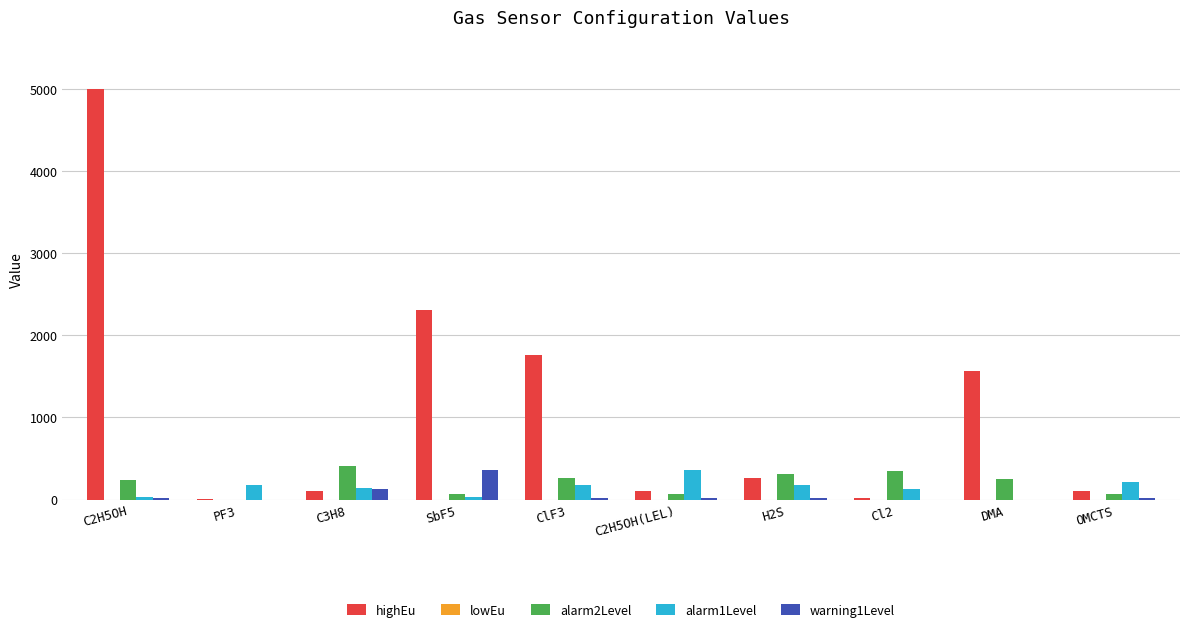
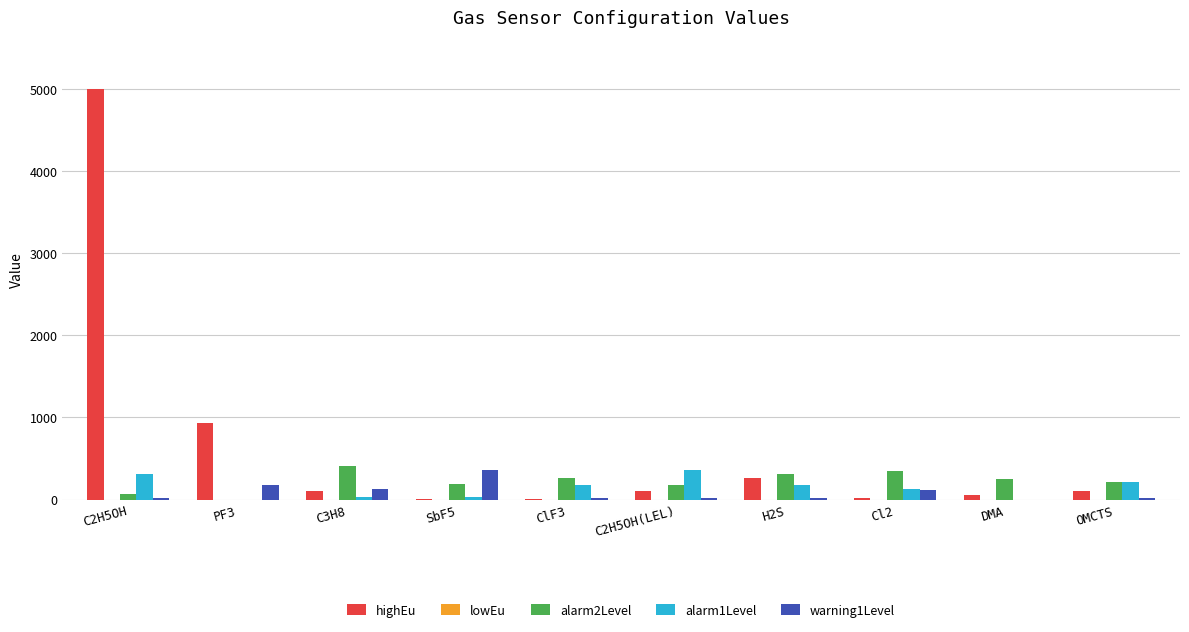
alarm2Level, C2H5OH: 200 -> 100
alarm1Level, C2H5OH: 0 -> 300
highEu, PF3: 0 -> 900
alarm1Level, PF3: 200 -> 0
warning1Level, PF3: 0 -> 200
alarm1Level, C3H8: 100 -> 0
highEu, SbF5: 2300 -> 0
alarm2Level, SbF5: 100 -> 200
highEu, ClF3: 1800 -> 0
alarm2Level, C2H5OH(LEL): 100 -> 200
warning1Level, Cl2: 0 -> 100
highEu, DMA: 1600 -> 100
alarm2Level, OMCTS: 100 -> 200
